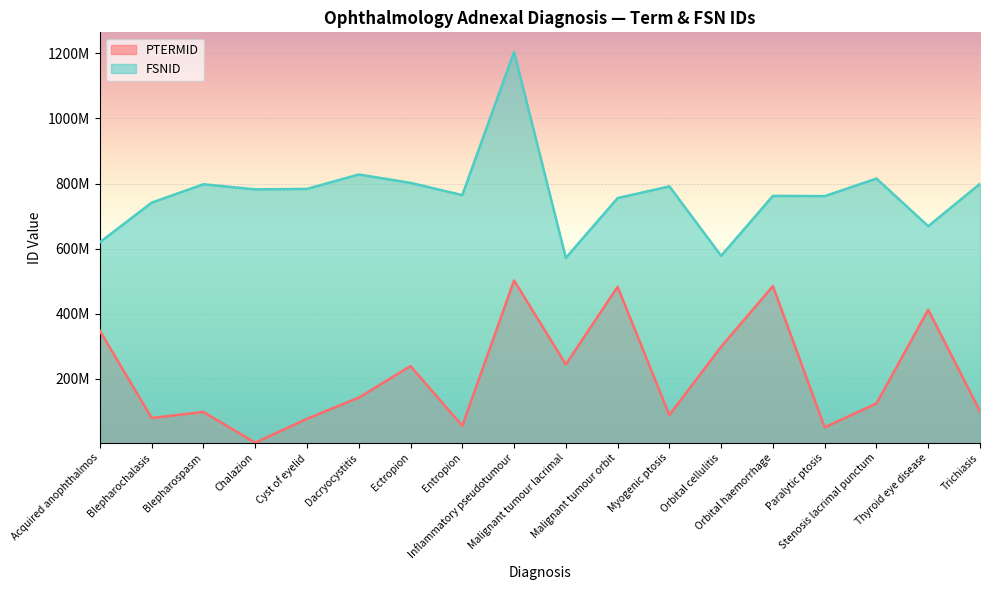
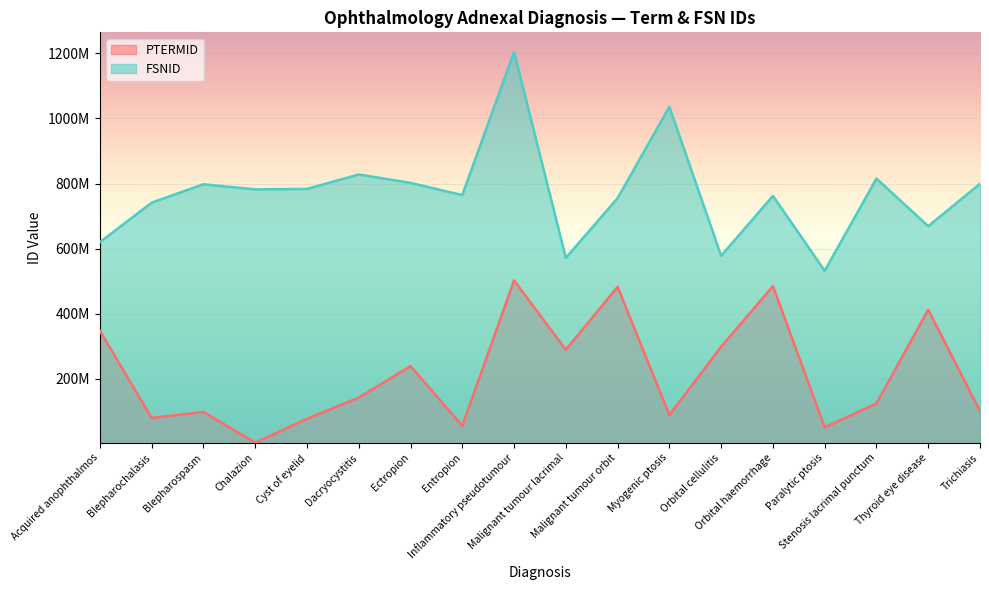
PTERMID, Malignant tumour lacrimal: 240000000 -> 290000000
FSNID, Myogenic ptosis: 790000000 -> 1040000000
FSNID, Paralytic ptosis: 760000000 -> 530000000
